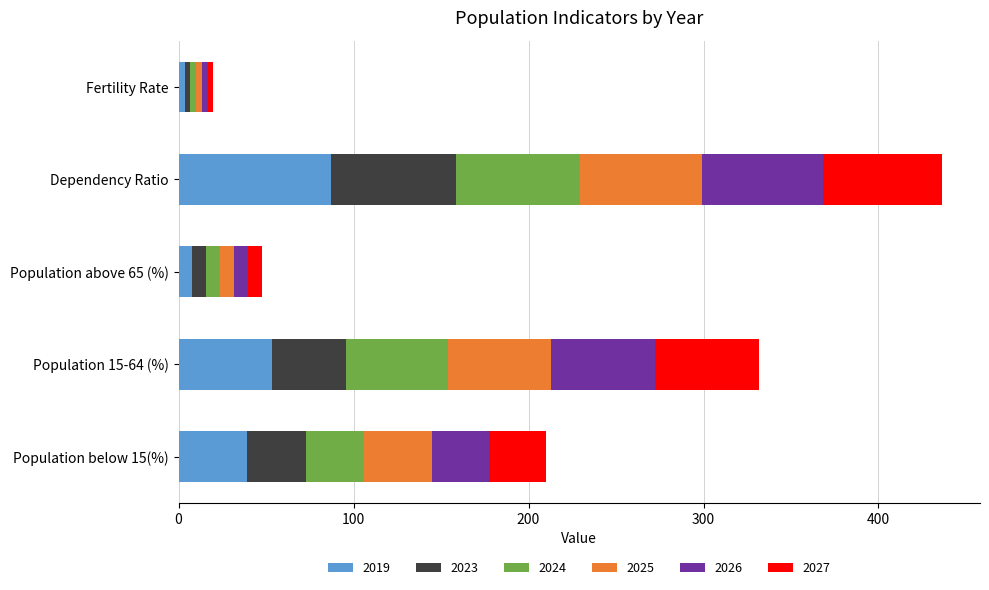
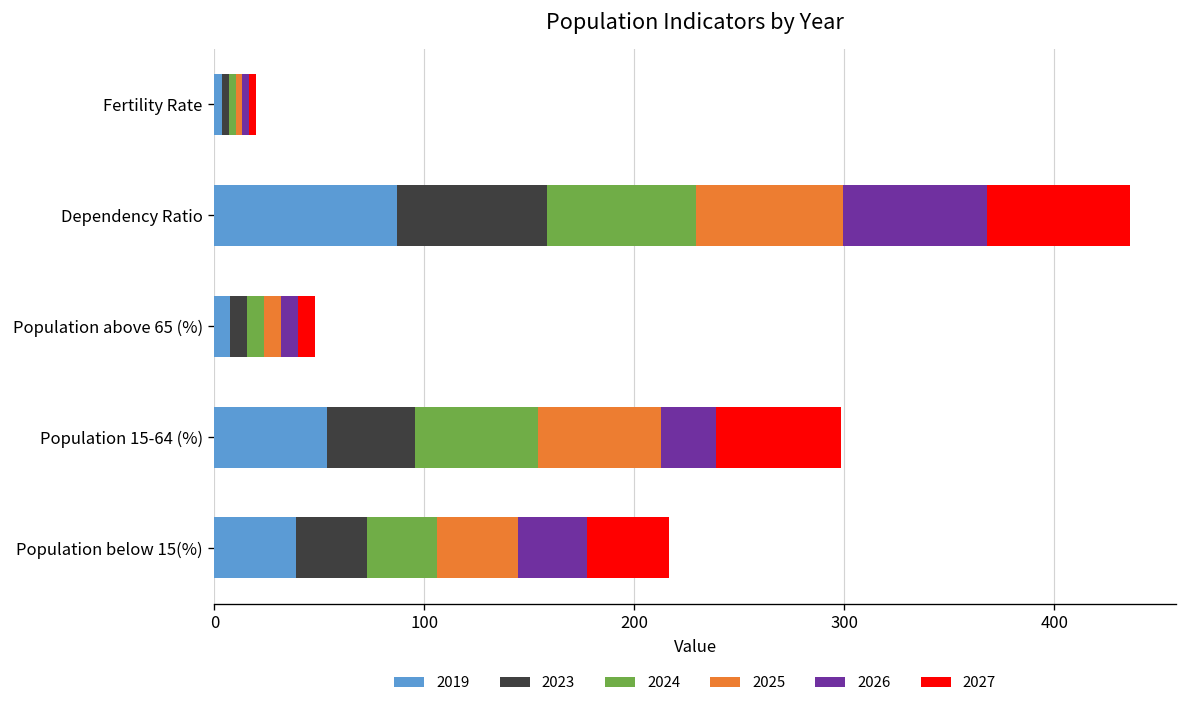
2026, Population 15-64 (%): 59 -> 26
2027, Population below 15(%): 33 -> 39
